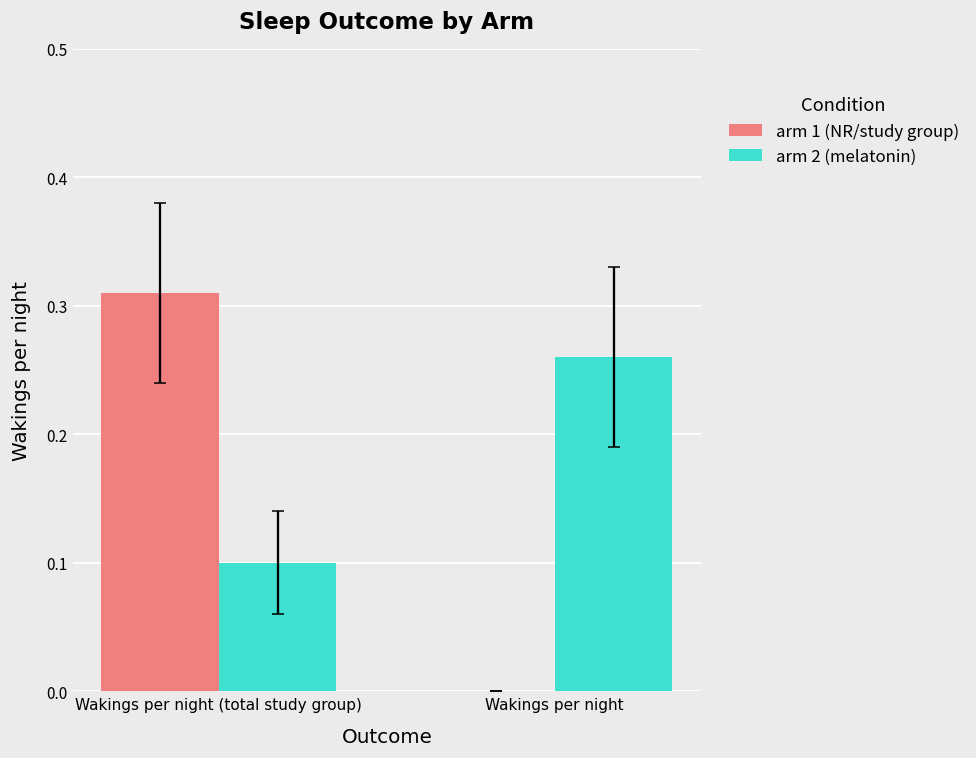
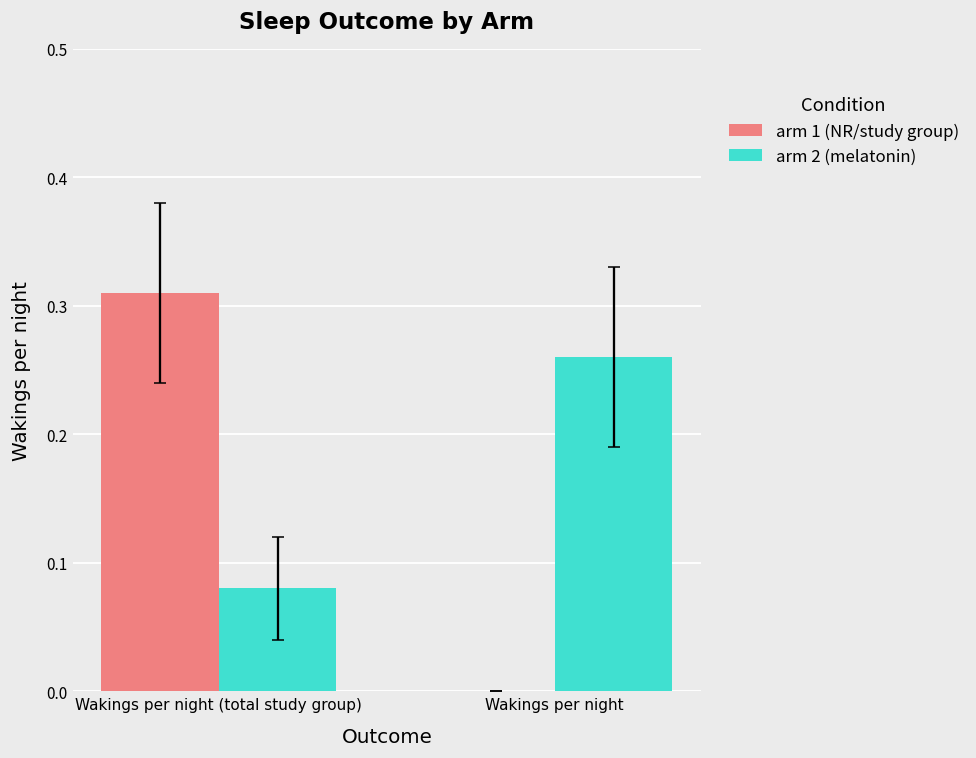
arm 2 (melatonin), Wakings per night (total study group): 0.10 -> 0.08
